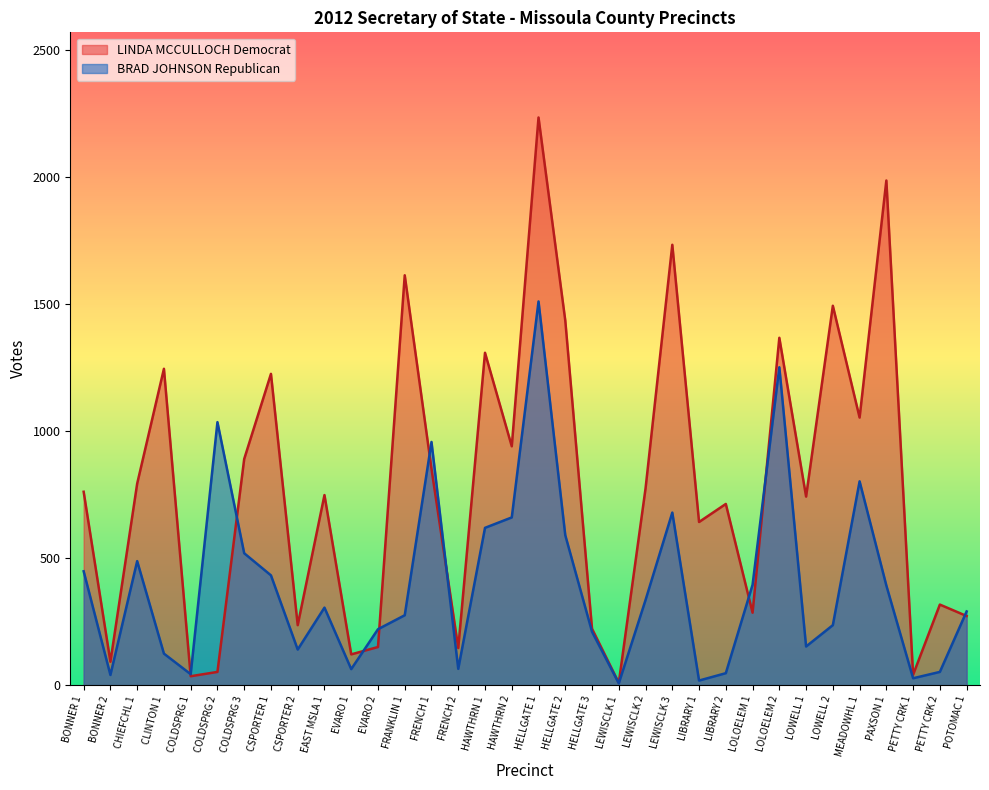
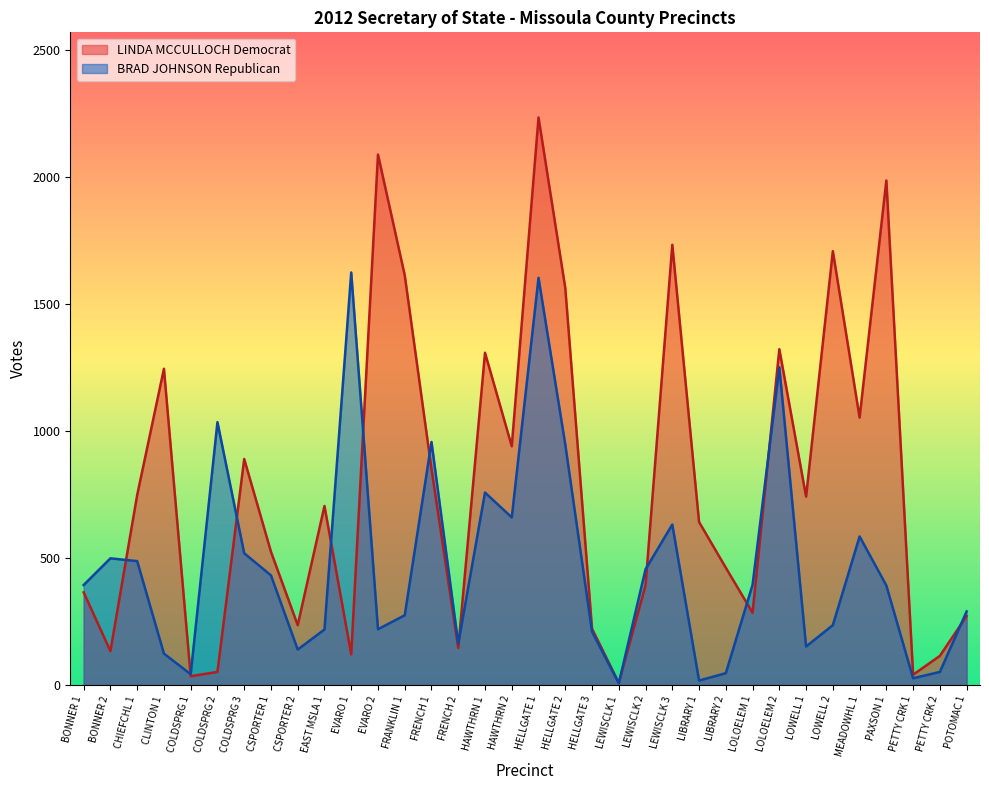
LINDA MCCULLOCH Democrat, BONNER 1: 760 -> 370
BRAD JOHNSON Republican, BONNER 1: 450 -> 390
LINDA MCCULLOCH Democrat, BONNER 2: 90 -> 130
BRAD JOHNSON Republican, BONNER 2: 40 -> 500
LINDA MCCULLOCH Democrat, CHIEFCHL 1: 790 -> 750
LINDA MCCULLOCH Democrat, CSPORTER 1: 1230 -> 530
LINDA MCCULLOCH Democrat, EAST MSLA 1: 750 -> 710
BRAD JOHNSON Republican, EAST MSLA 1: 310 -> 220
BRAD JOHNSON Republican, EVARO 1: 60 -> 1620
LINDA MCCULLOCH Democrat, EVARO 2: 150 -> 2090
BRAD JOHNSON Republican, FRENCH 2: 60 -> 160
BRAD JOHNSON Republican, HAWTHRN 1: 620 -> 760
BRAD JOHNSON Republican, HELLGATE 1: 1510 -> 1600
LINDA MCCULLOCH Democrat, HELLGATE 2: 1440 -> 1560
BRAD JOHNSON Republican, HELLGATE 2: 590 -> 950
LINDA MCCULLOCH Democrat, LEWISCLK 2: 770 -> 390
BRAD JOHNSON Republican, LEWISCLK 2: 340 -> 460
BRAD JOHNSON Republican, LEWISCLK 3: 680 -> 630
LINDA MCCULLOCH Democrat, LIBRARY 2: 710 -> 460
LINDA MCCULLOCH Democrat, LOLOELEM 2: 1370 -> 1320
LINDA MCCULLOCH Democrat, LOWELL 2: 1490 -> 1710
BRAD JOHNSON Republican, MEADOWHL 1: 800 -> 590
LINDA MCCULLOCH Democrat, PETTY CRK 2: 320 -> 120
